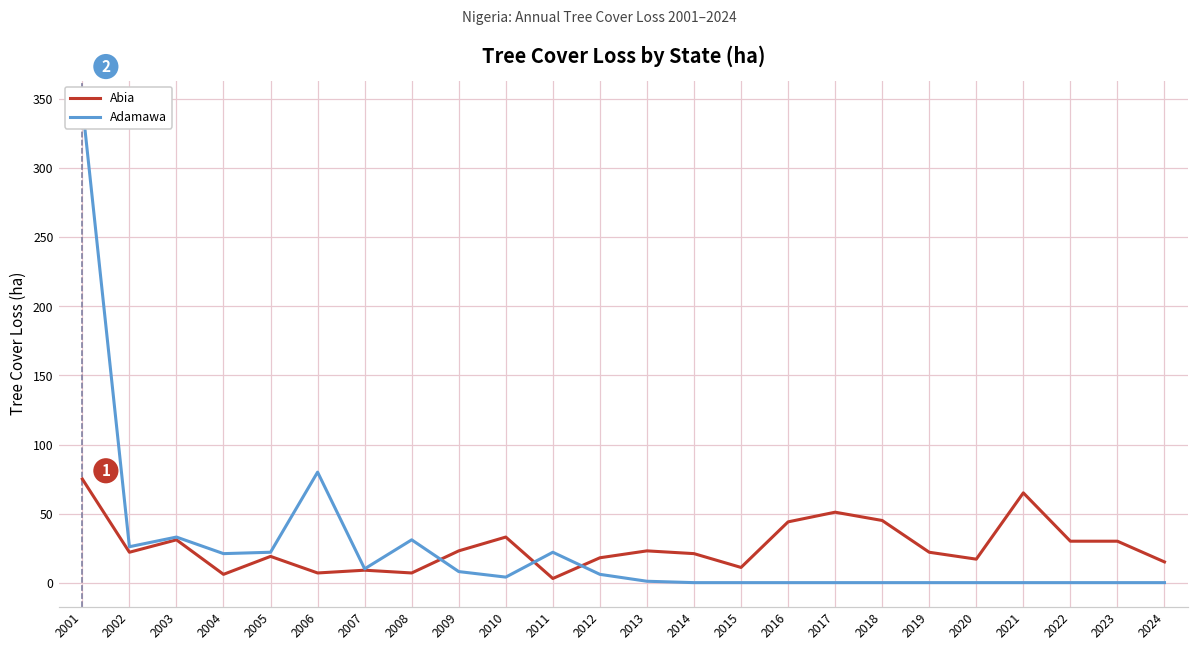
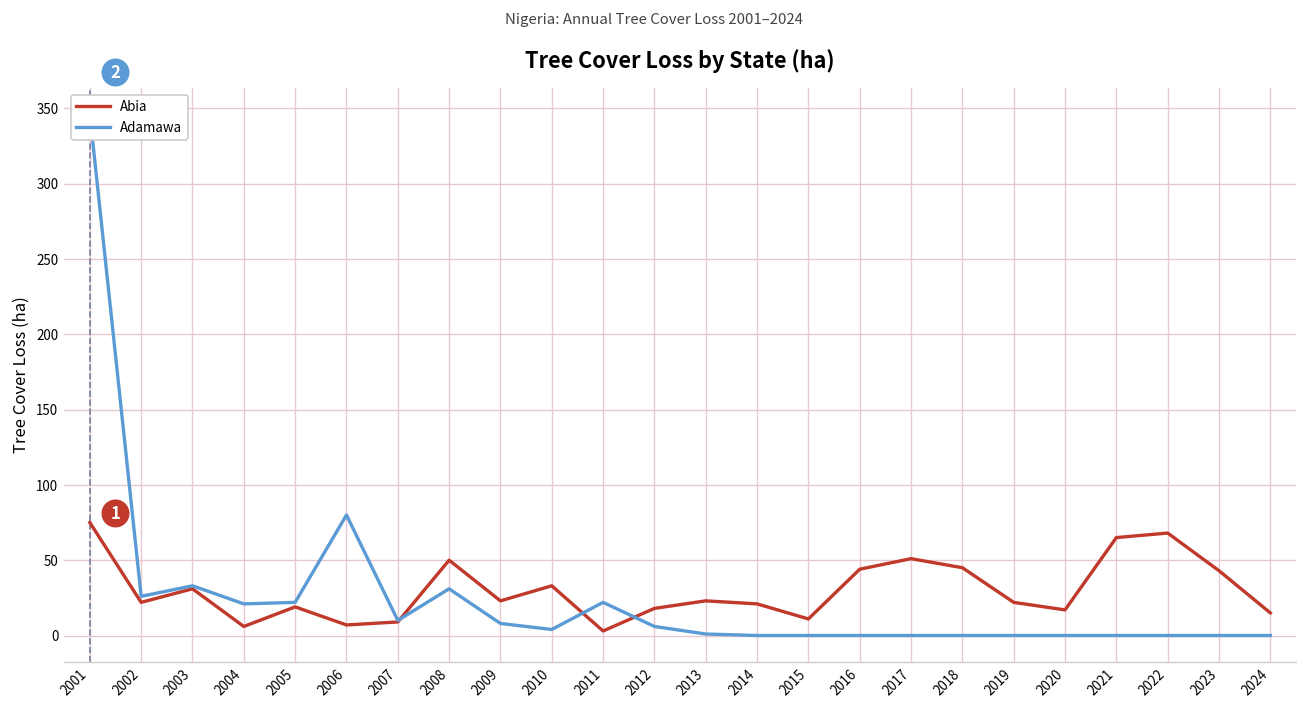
Abia, 2008: 7 -> 50
Abia, 2022: 30 -> 68
Abia, 2023: 30 -> 43
